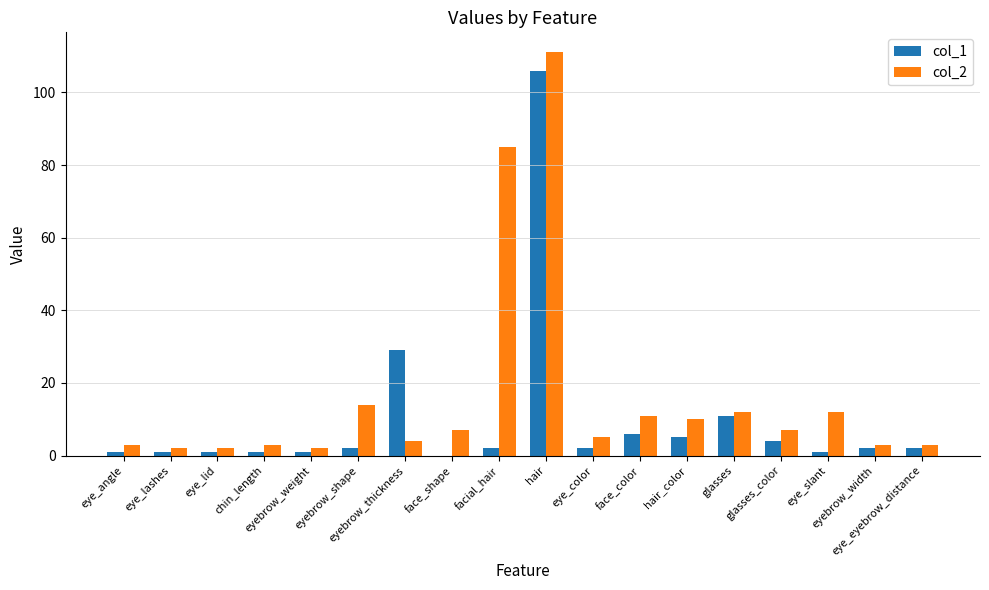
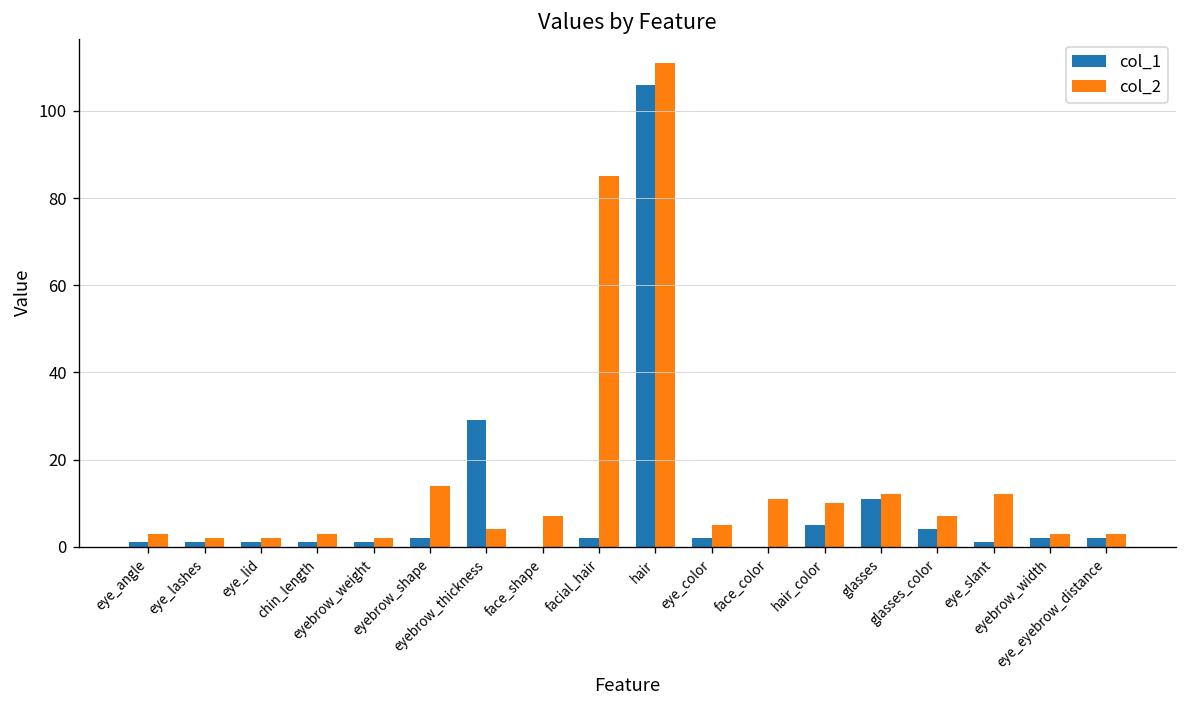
col_1, face_color: 6 -> 0
